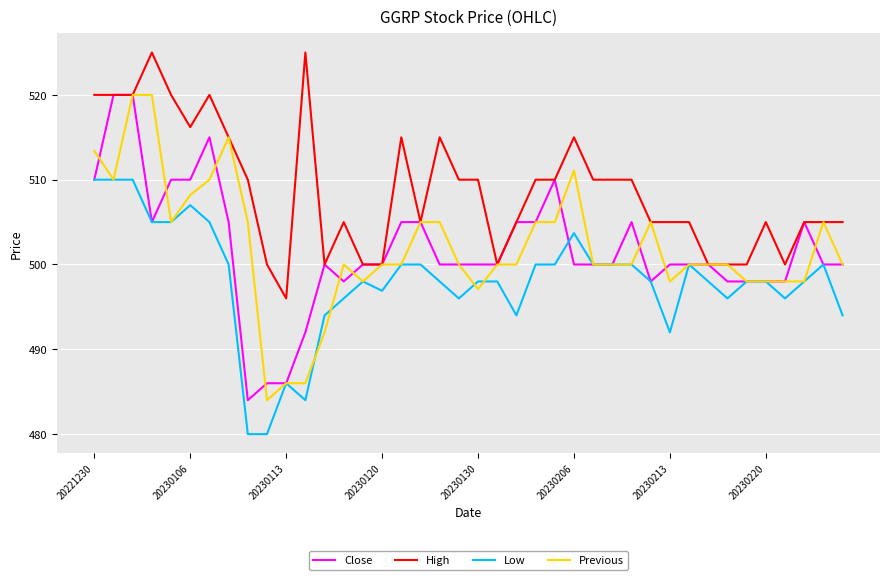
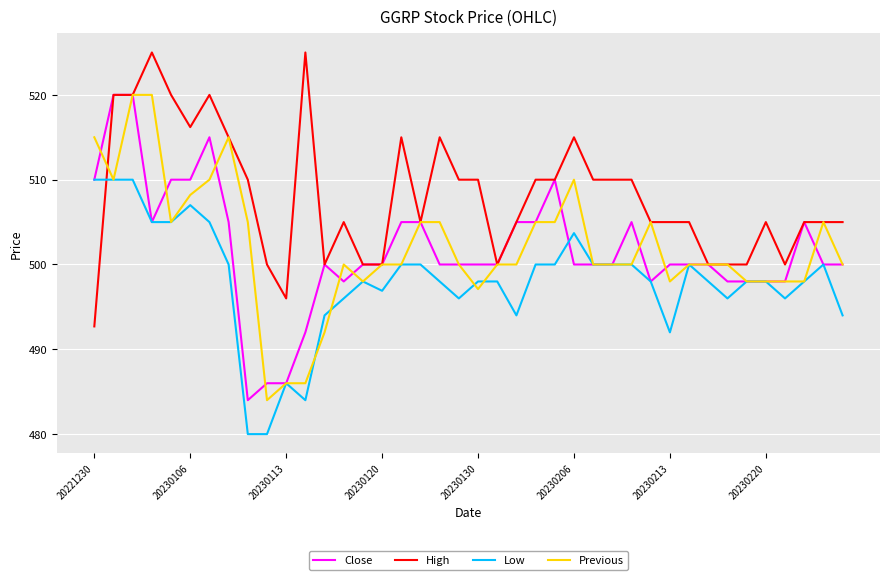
High, 20221230: 520 -> 493
Previous, 20221230: 513 -> 515
Previous, 20230206: 511 -> 510
